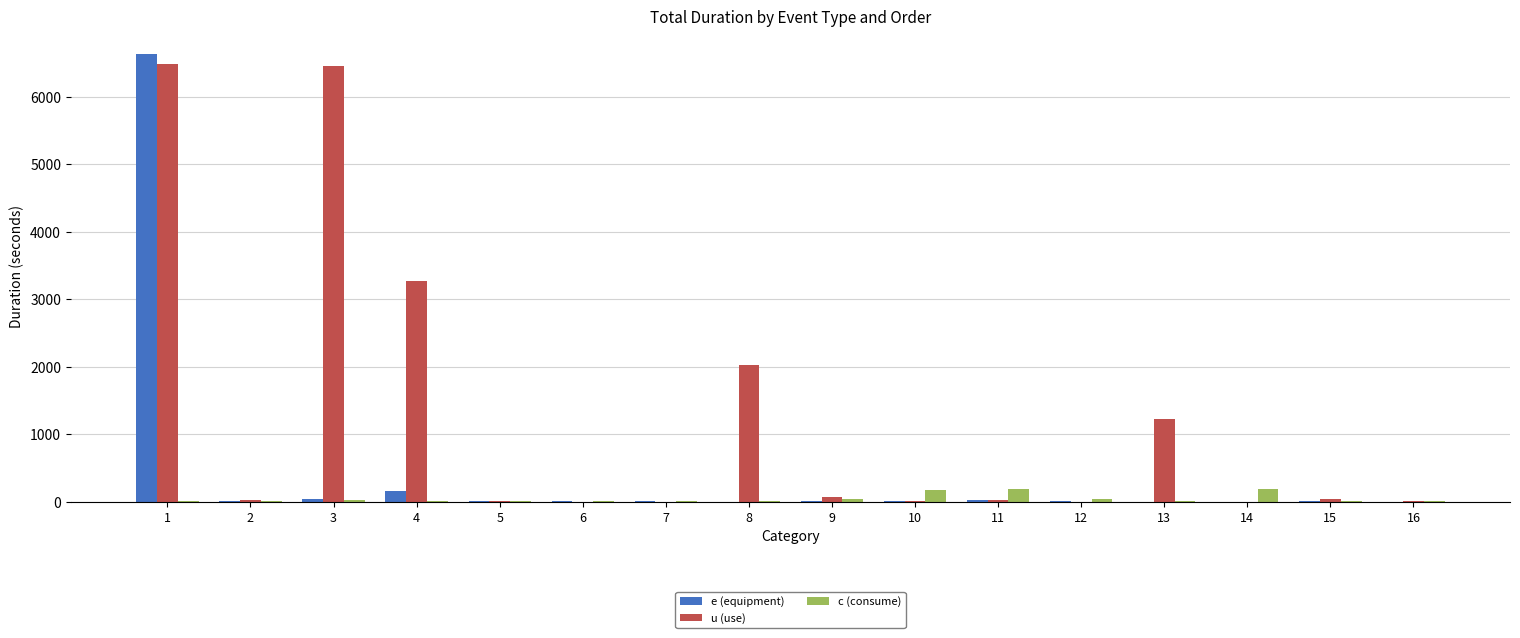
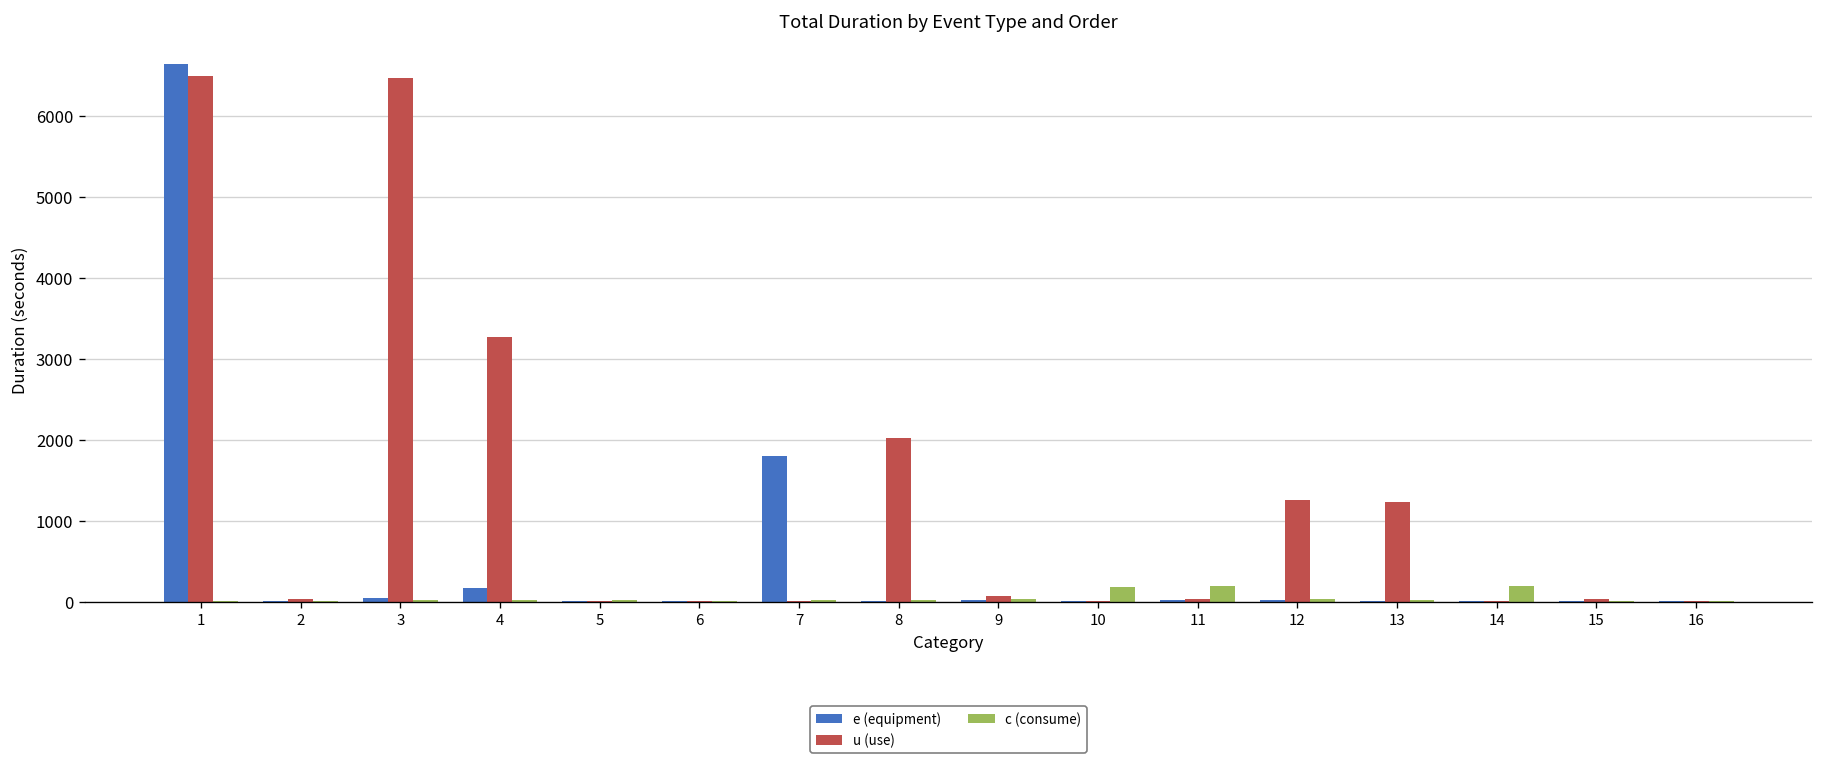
e (equipment), 7: 0 -> 1800
u (use), 12: 0 -> 1300
